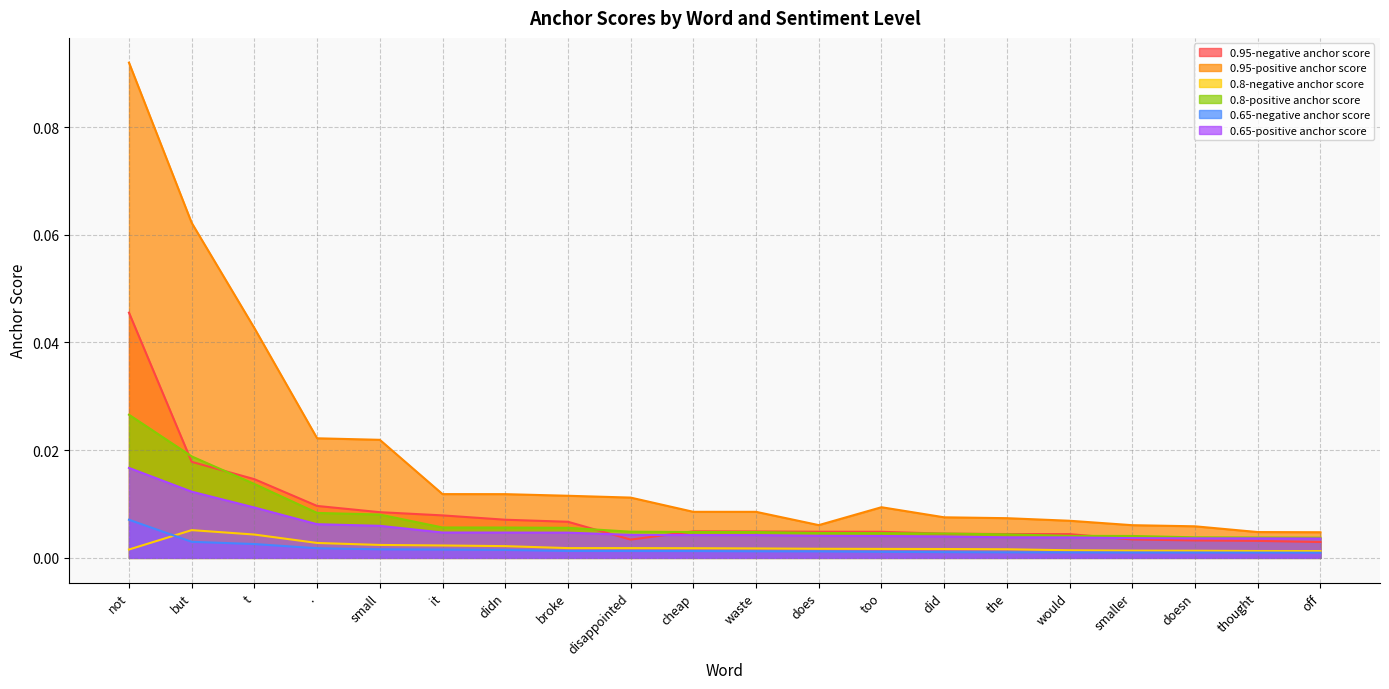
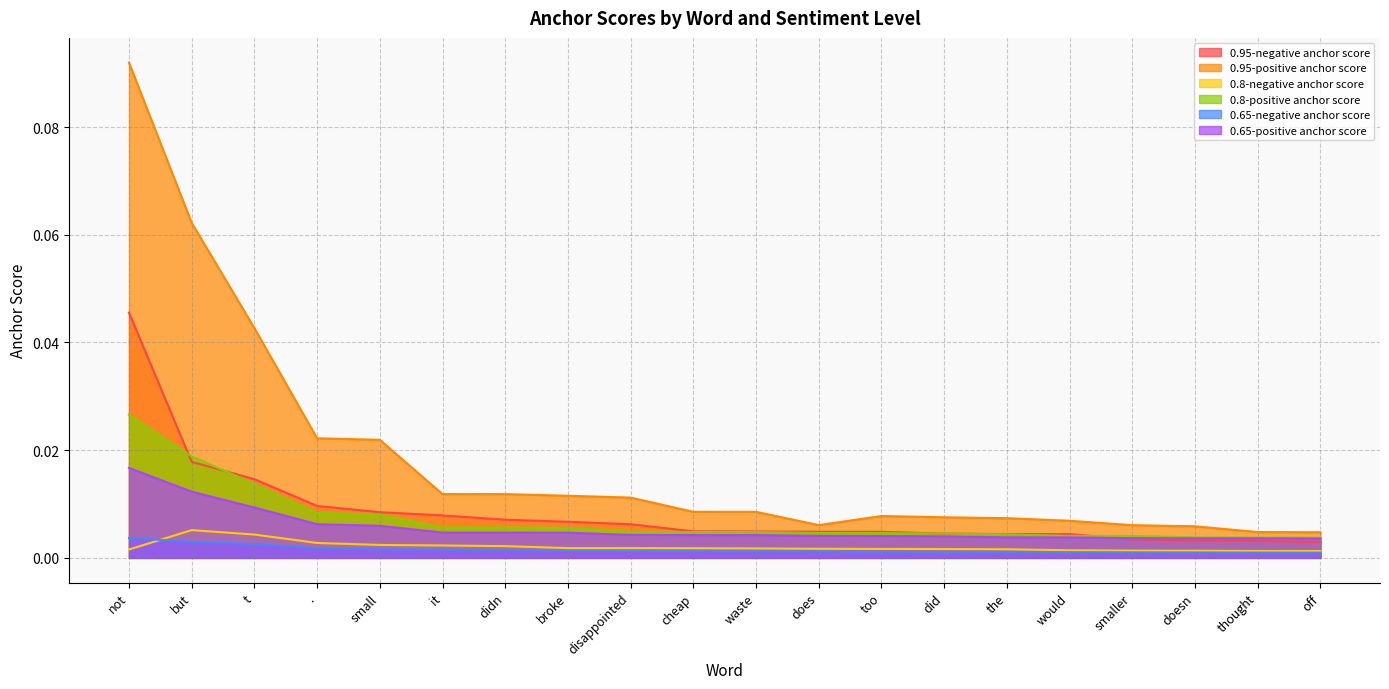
0.65-negative anchor score, not: 0.007 -> 0.004
0.95-negative anchor score, disappointed: 0.003 -> 0.006
0.95-positive anchor score, too: 0.009 -> 0.008
